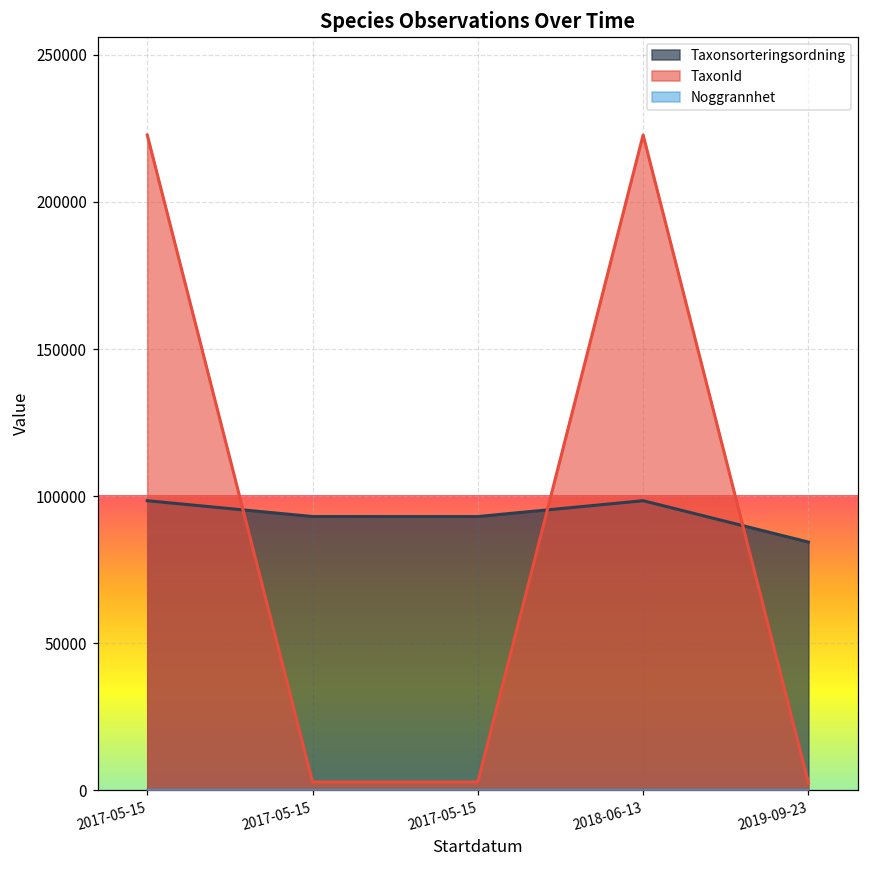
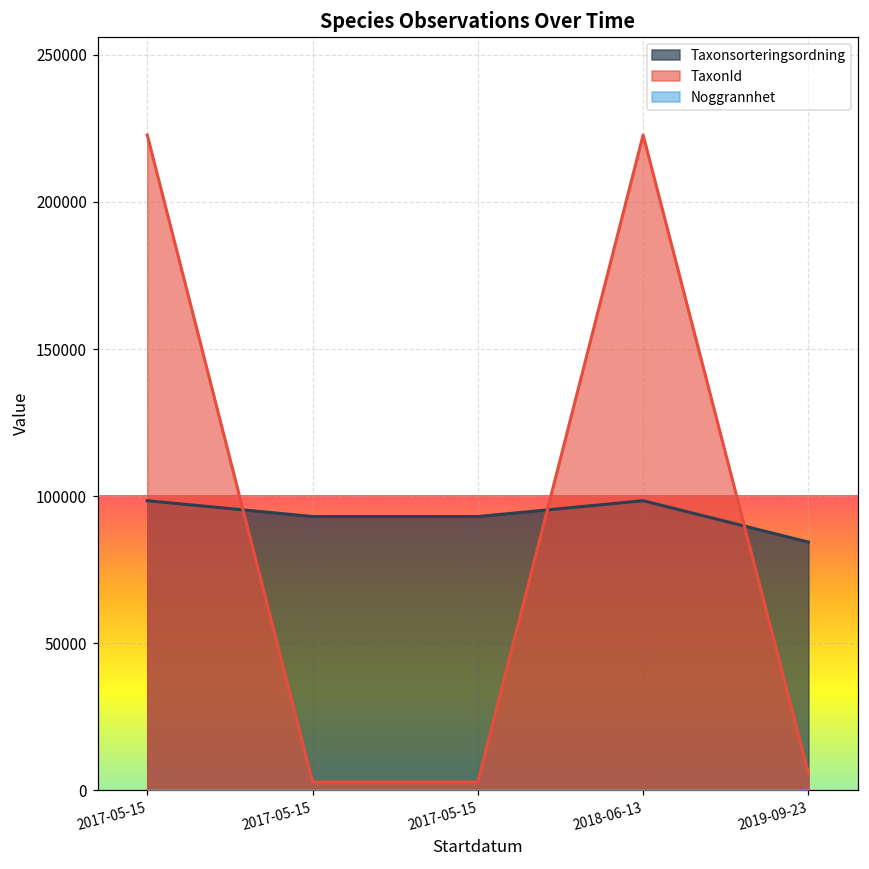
TaxonId, 2019-09-23: 3000 -> 6000
